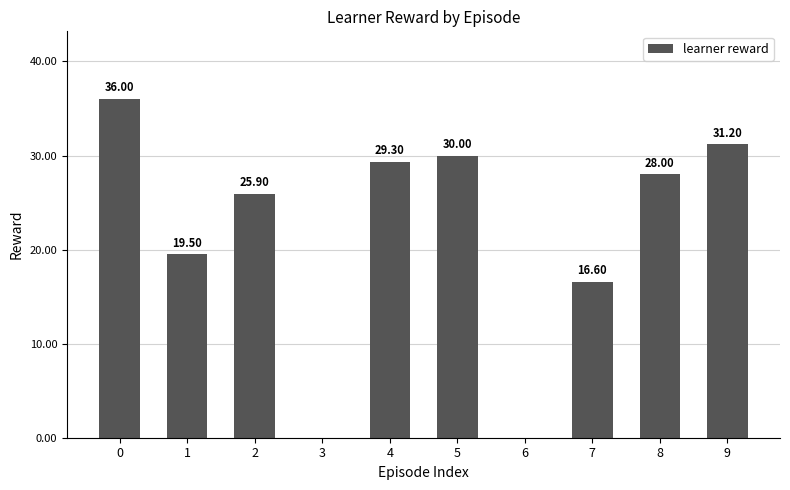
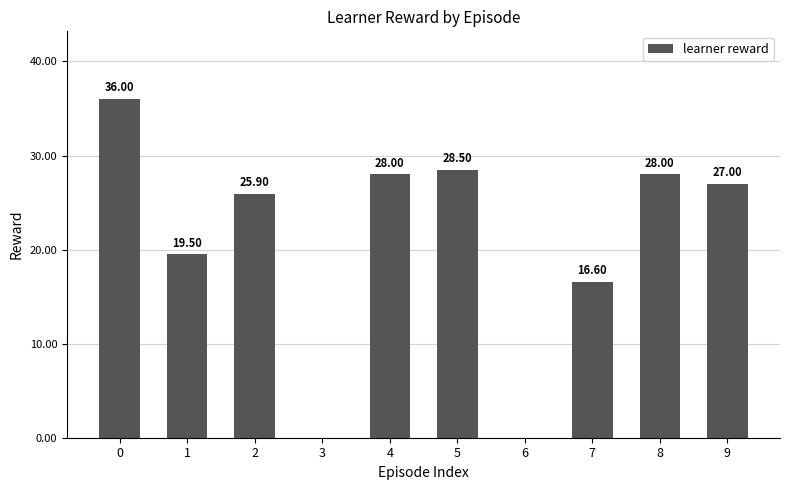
4: 29.30 -> 28.00
5: 30.00 -> 28.50
9: 31.20 -> 27.00
